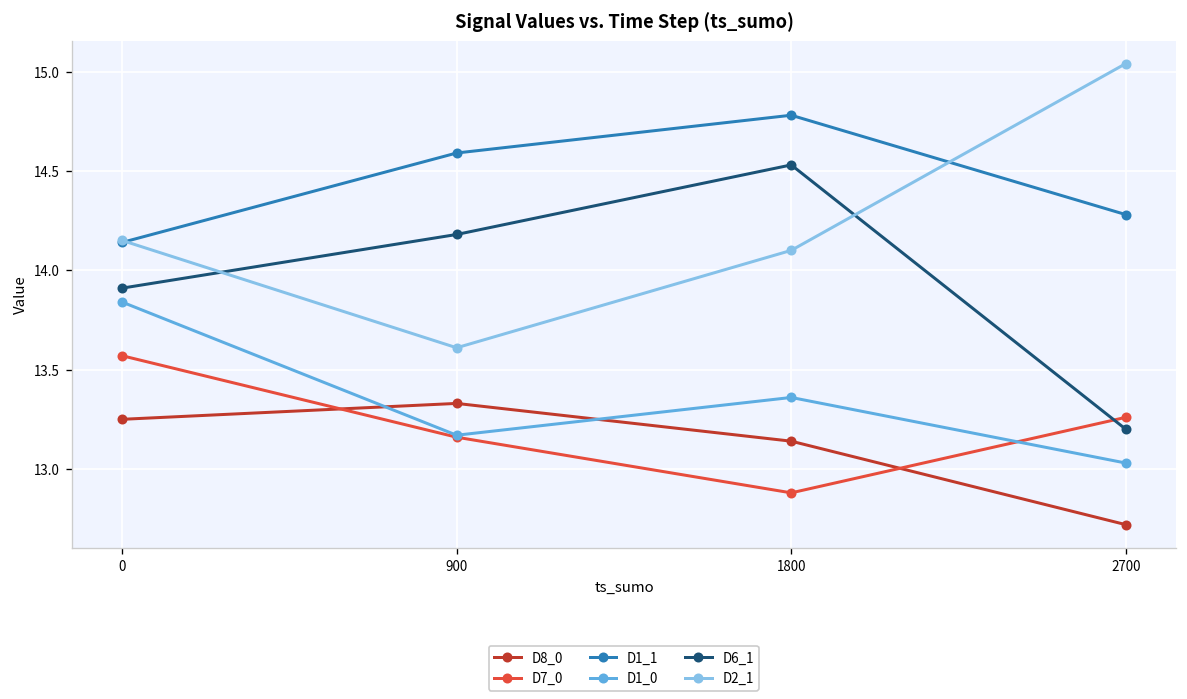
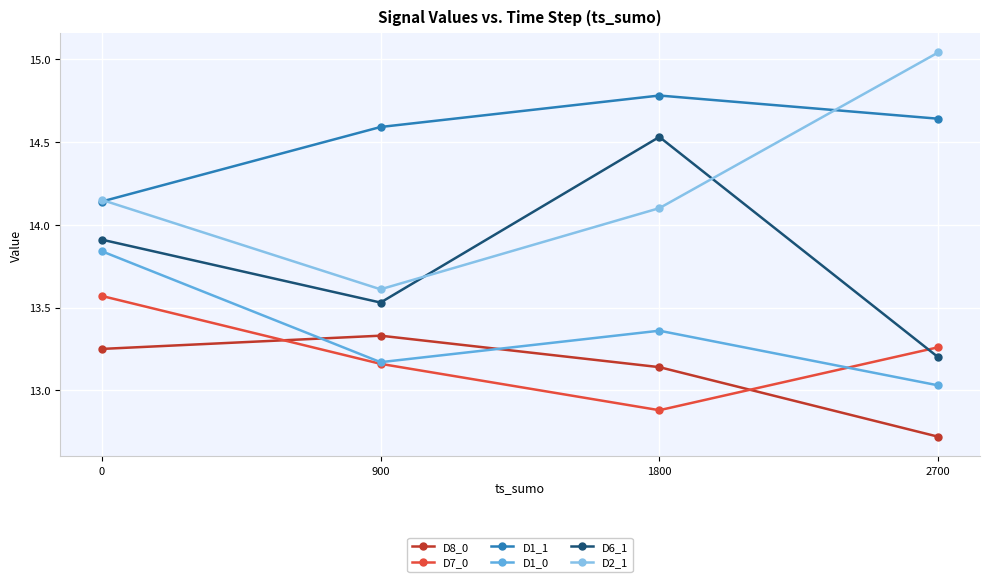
D6_1, 900: 14.18 -> 13.53
D1_1, 2700: 14.28 -> 14.64
